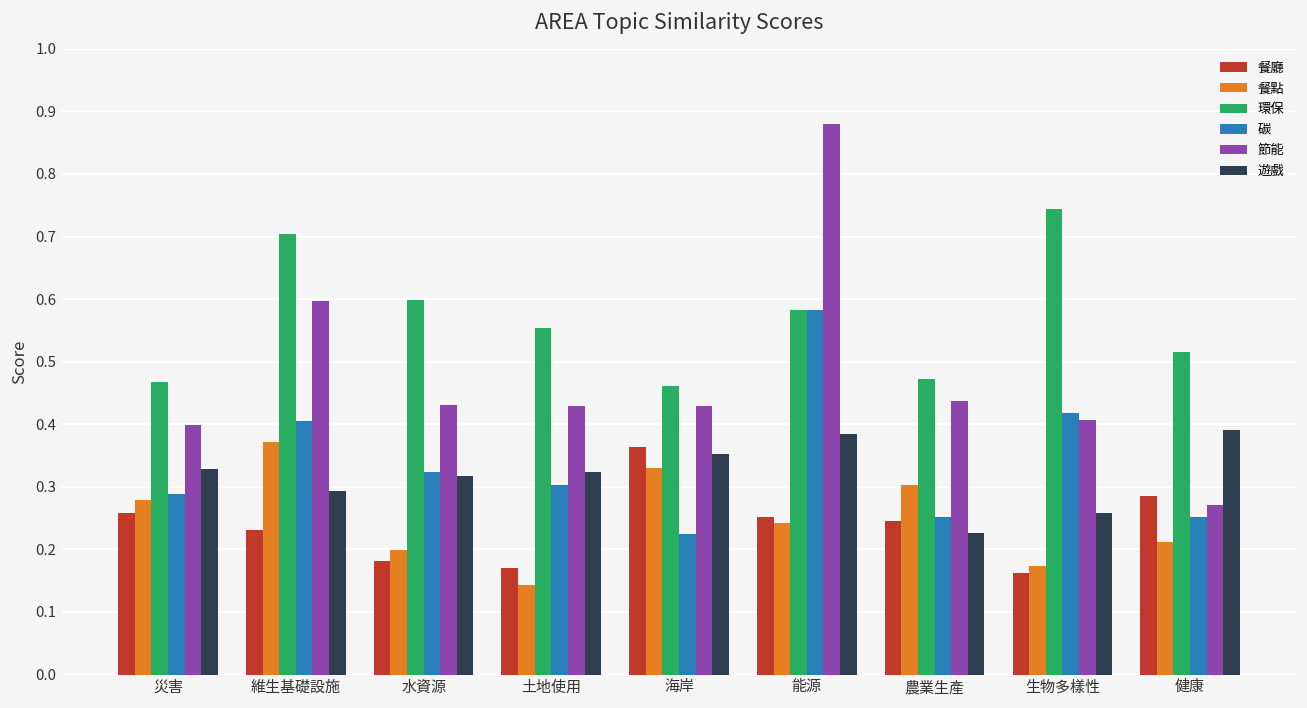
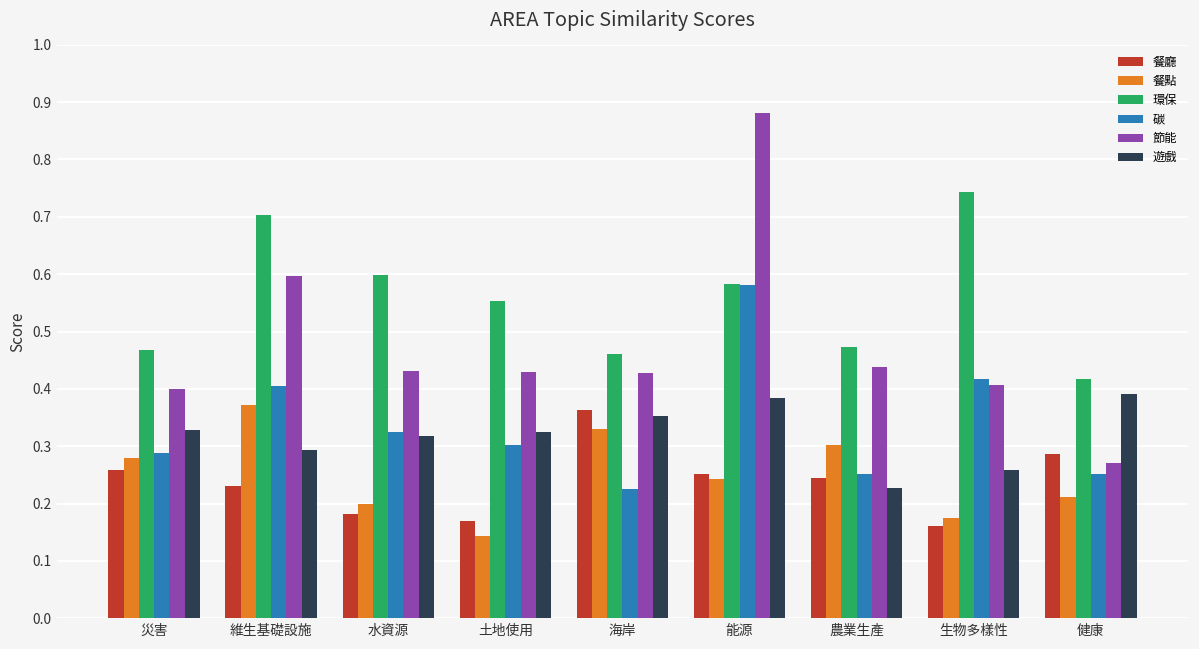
環保, 健康: 0.52 -> 0.42
